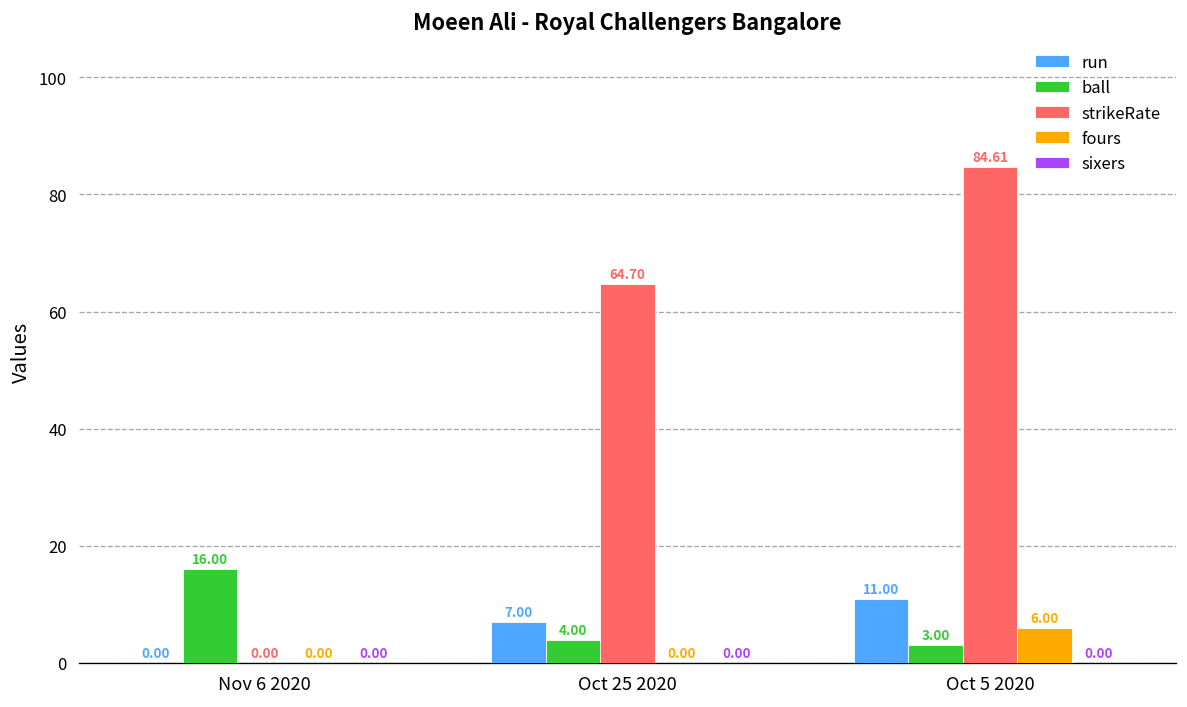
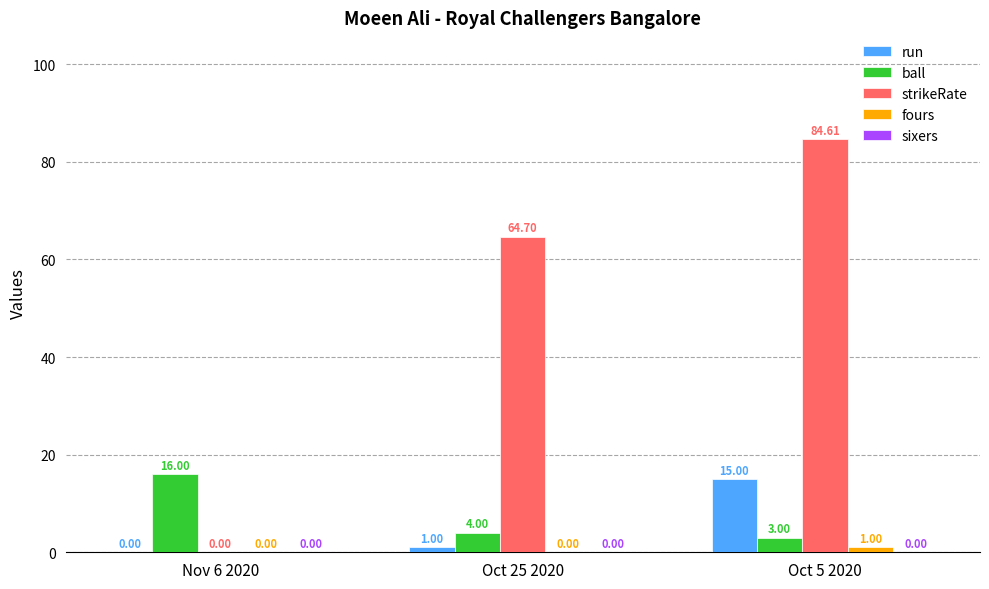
run, Oct 25 2020: 7.00 -> 1.00
run, Oct 5 2020: 11.00 -> 15.00
fours, Oct 5 2020: 6.00 -> 1.00
